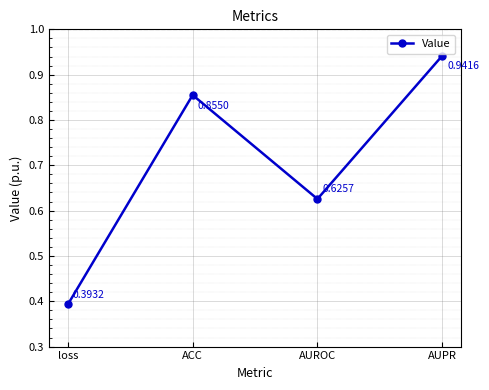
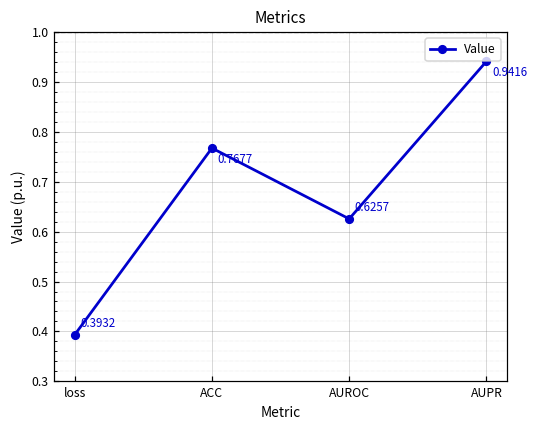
ACC: 0.8550 -> 0.7677
